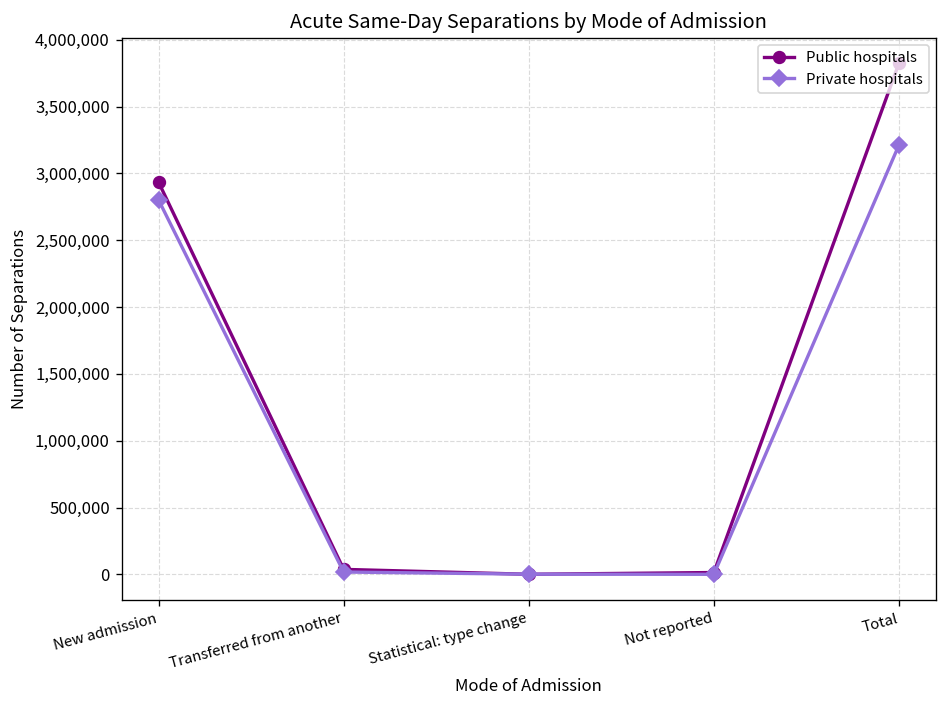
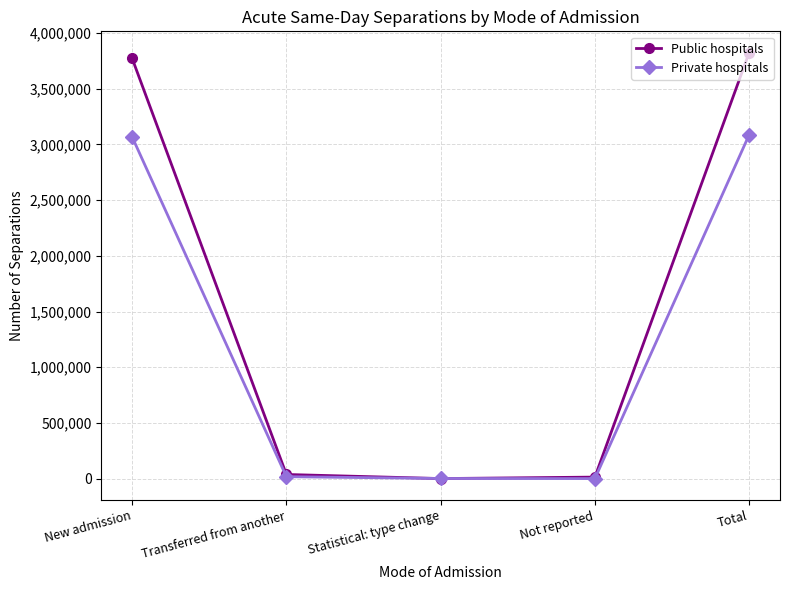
Public hospitals, New admission: 2,930,000 -> 3,770,000
Private hospitals, New admission: 2,800,000 -> 3,070,000
Private hospitals, Total: 3,210,000 -> 3,090,000
